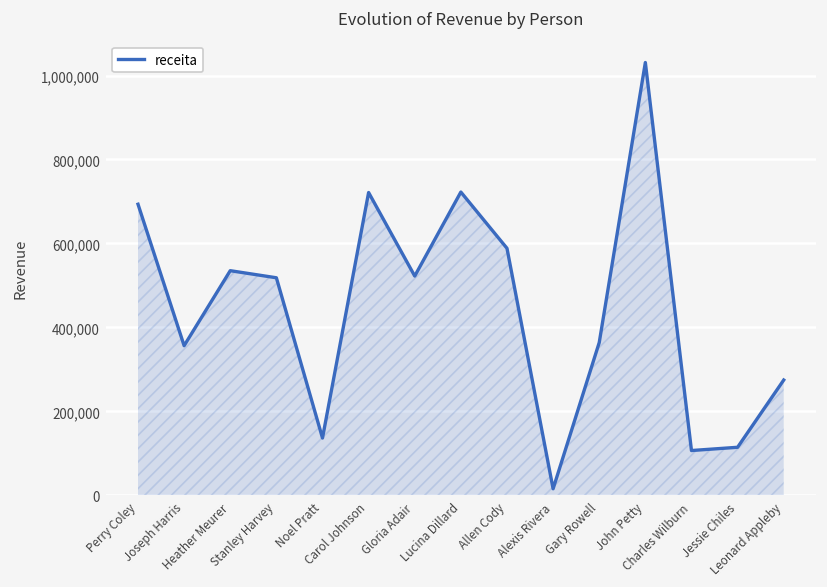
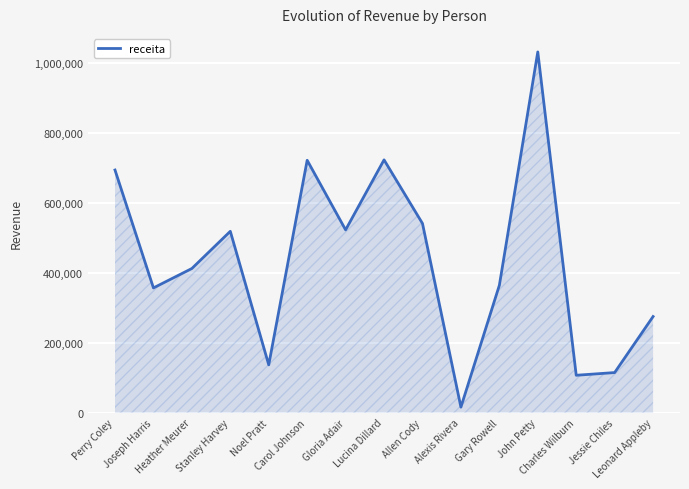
Heather Meurer: 540,000 -> 410,000
Allen Cody: 590,000 -> 540,000
